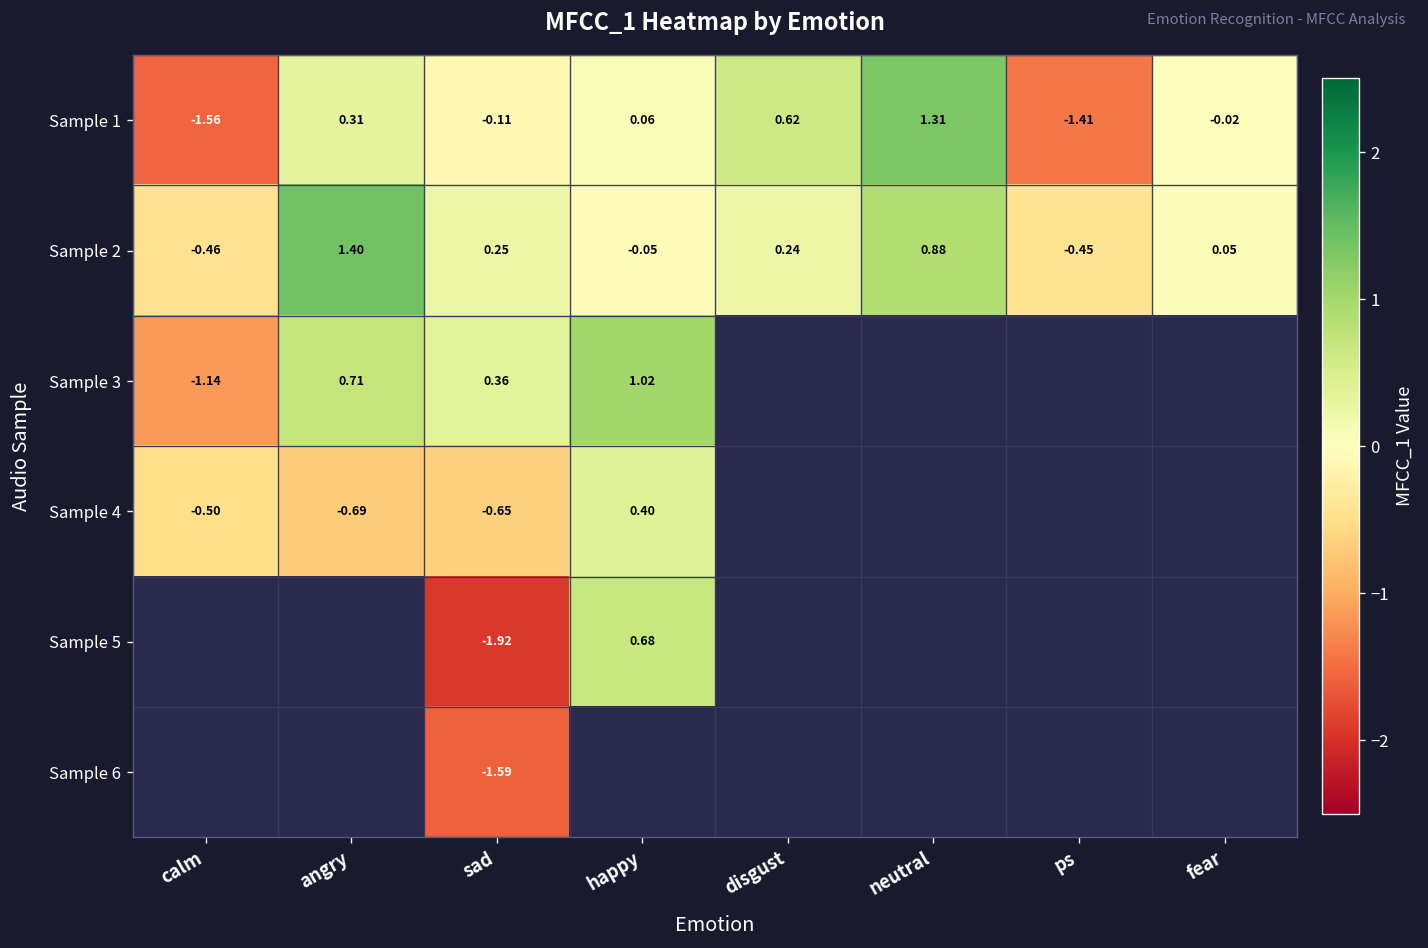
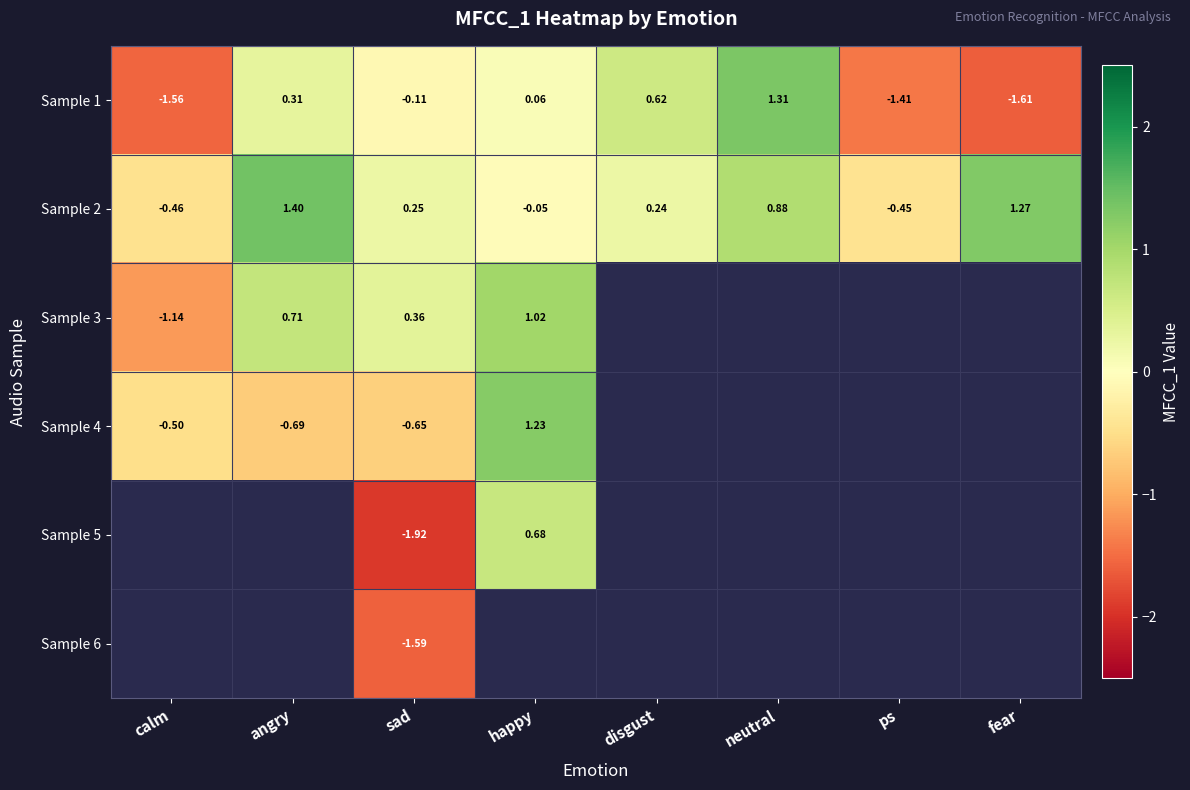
Sample 1, fear: -0.02 -> -1.61
Sample 2, fear: 0.05 -> 1.27
Sample 4, happy: 0.40 -> 1.23
